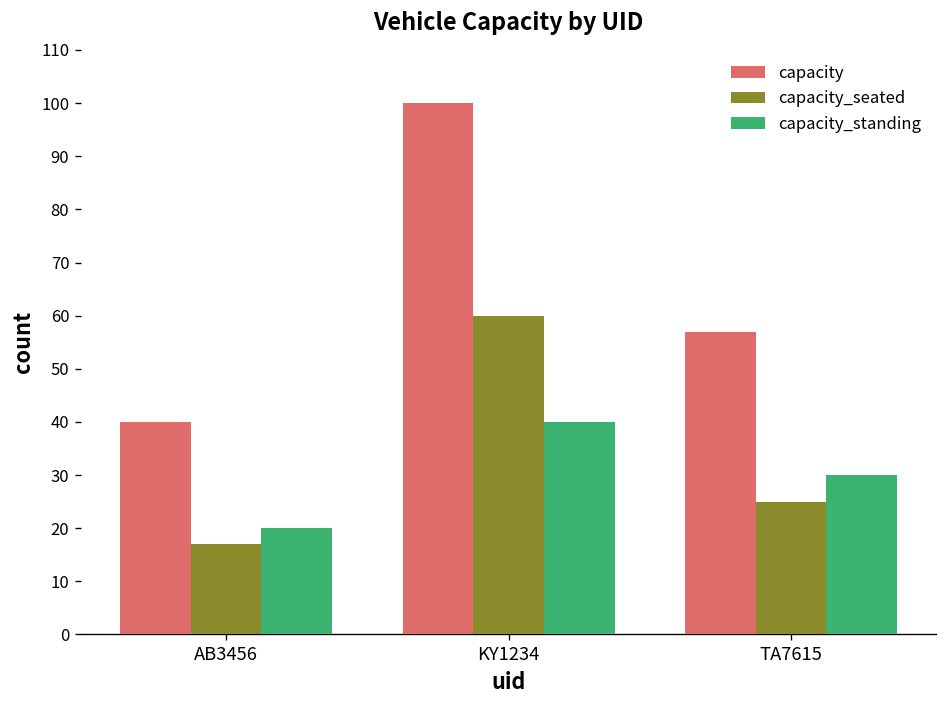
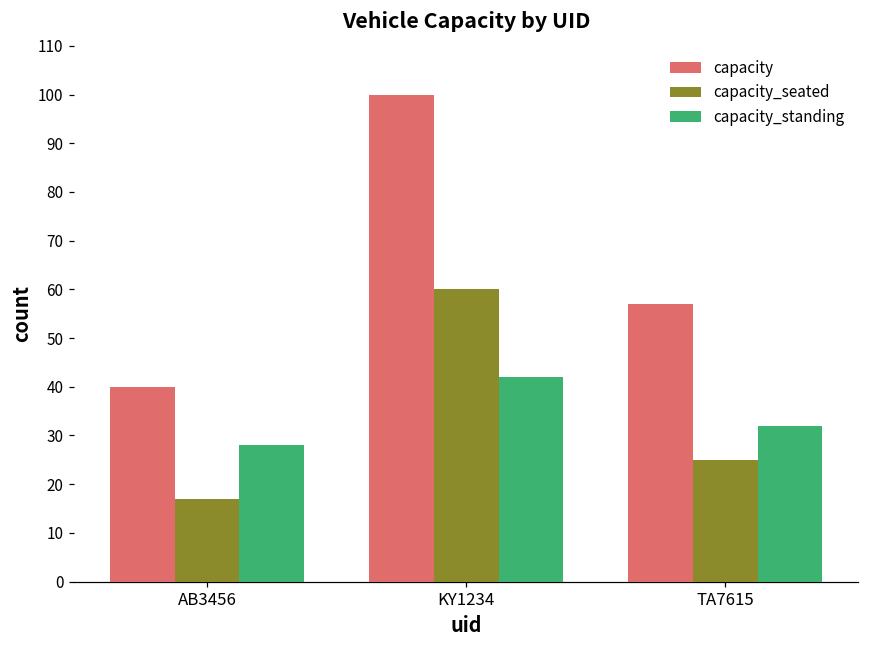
capacity_standing, AB3456: 20 -> 28
capacity_standing, KY1234: 40 -> 42
capacity_standing, TA7615: 30 -> 32
